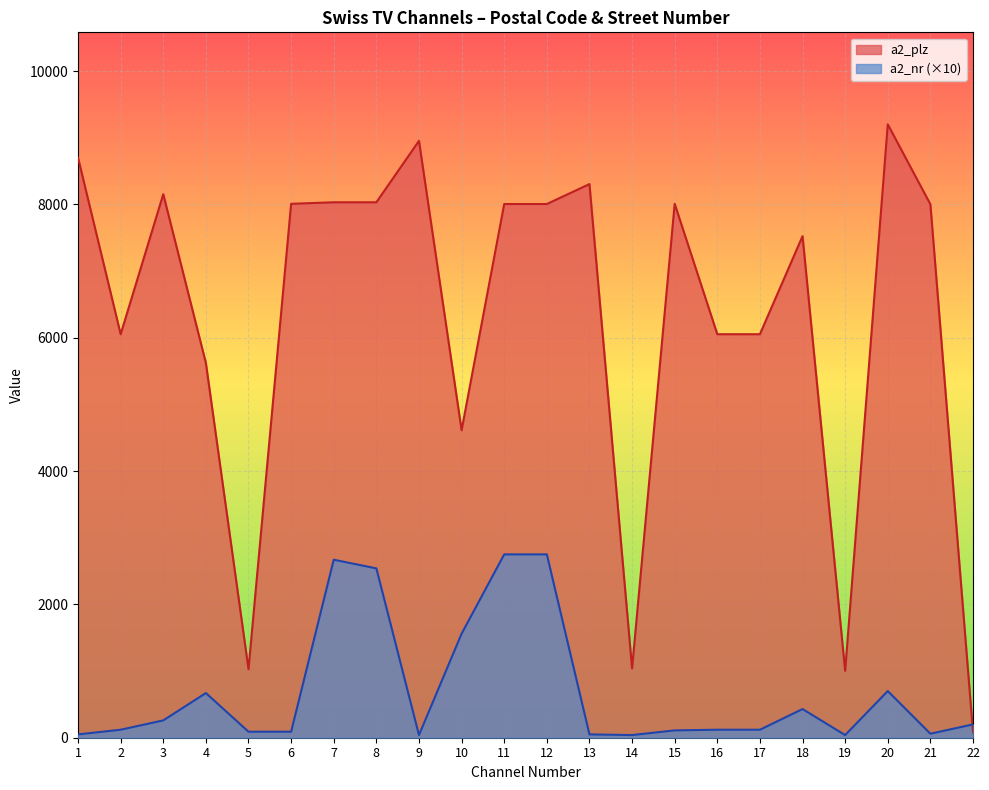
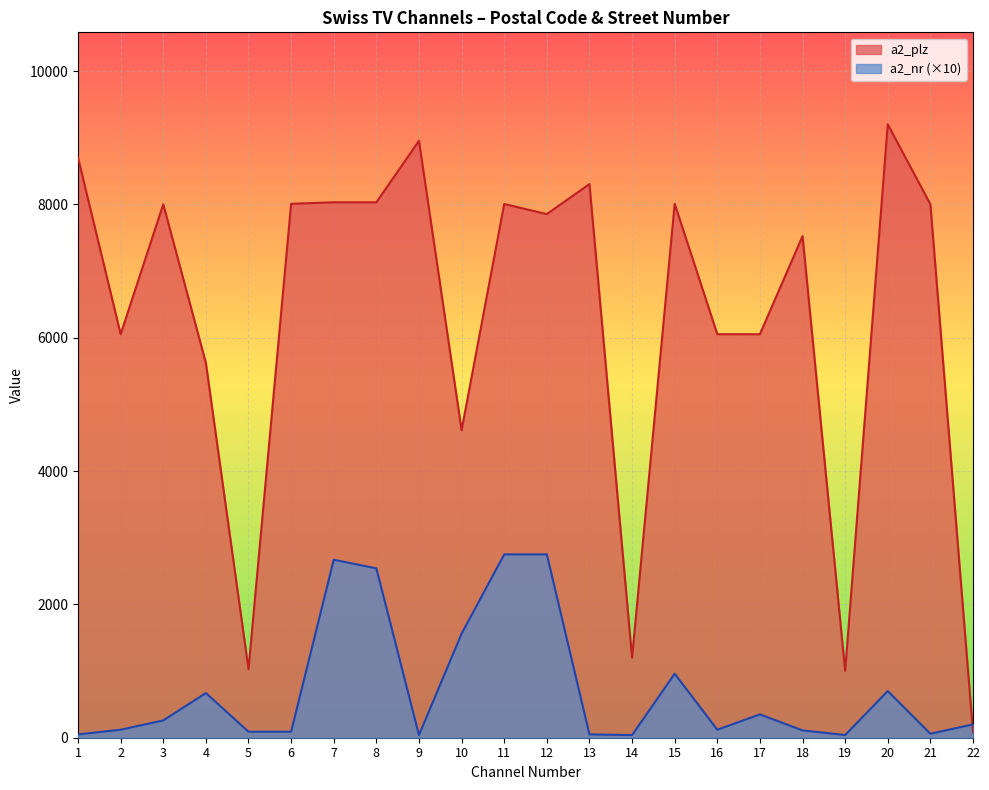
a2_plz, 3: 8200 -> 8000
a2_plz, 12: 8000 -> 7900
a2_plz, 14: 1000 -> 1200
a2_nr (×10), 15: 100 -> 1000
a2_nr (×10), 17: 100 -> 400
a2_nr (×10), 18: 400 -> 100
